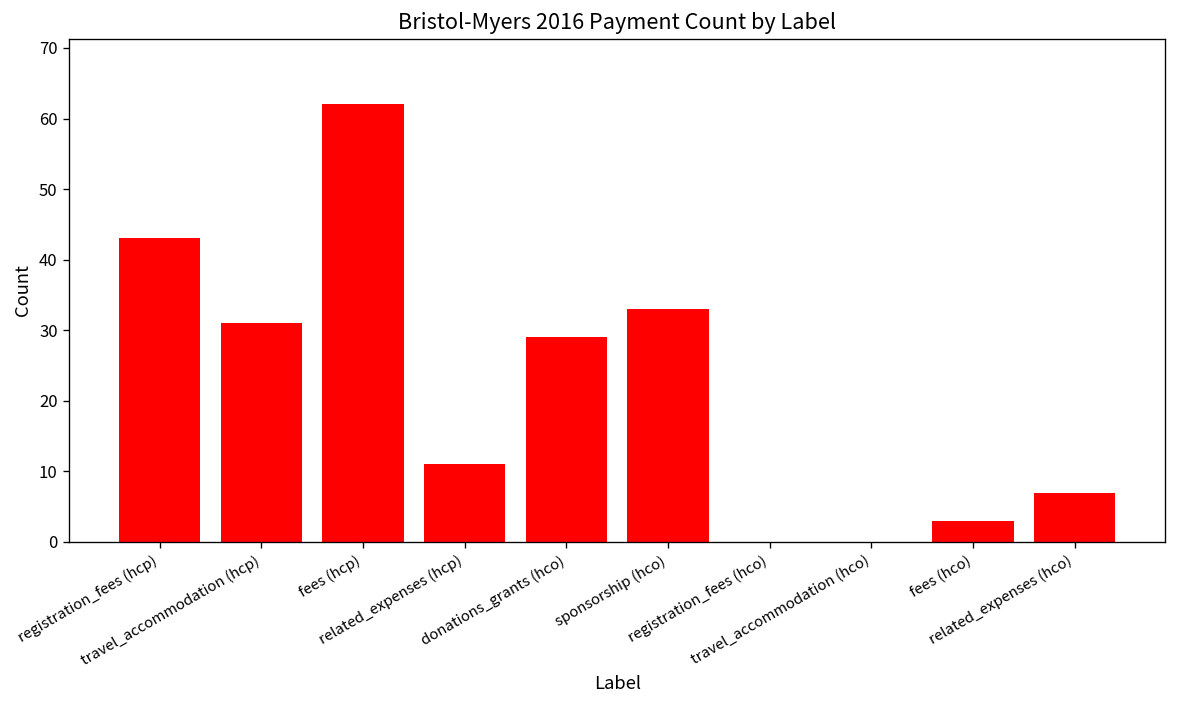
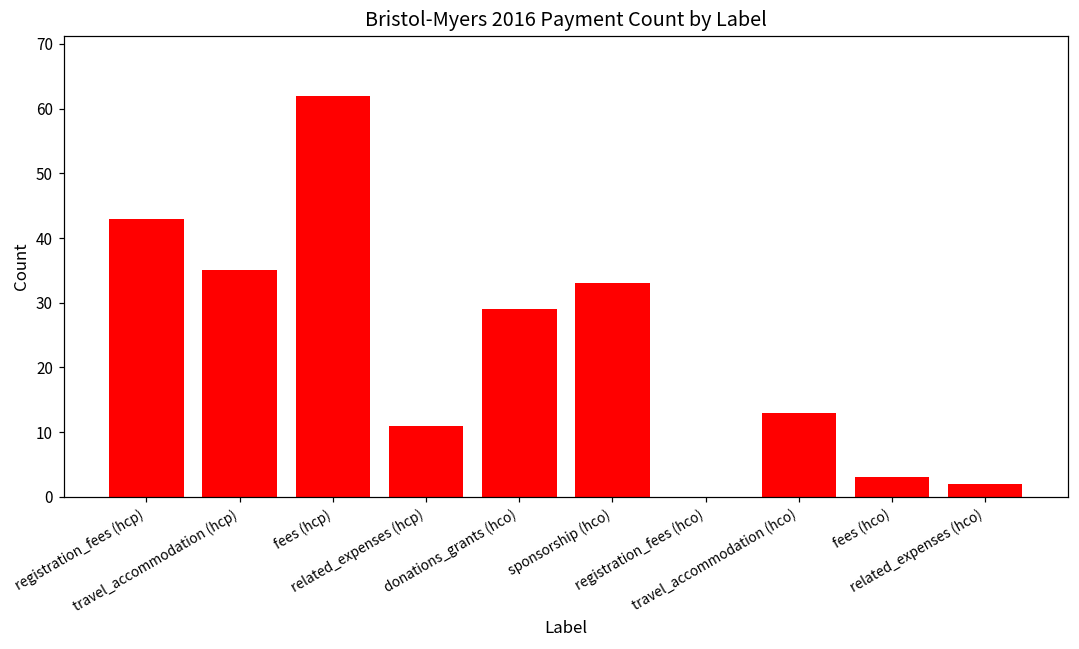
travel_accommodation (hcp): 31 -> 35
travel_accommodation (hco): 0 -> 13
related_expenses (hco): 7 -> 2
